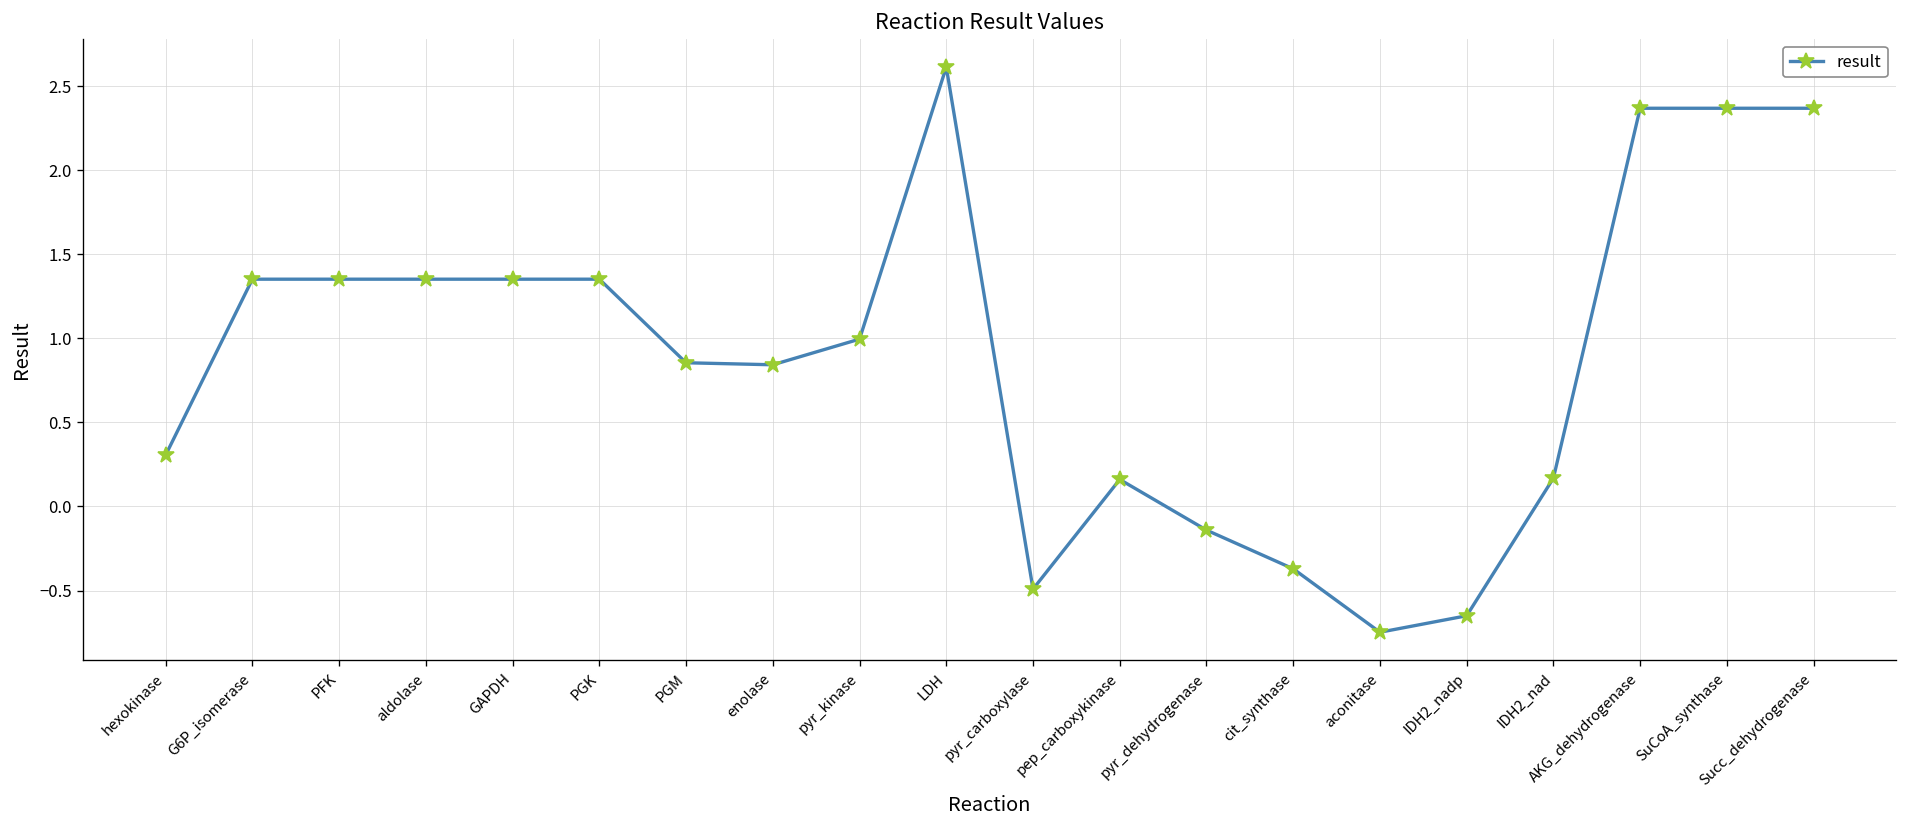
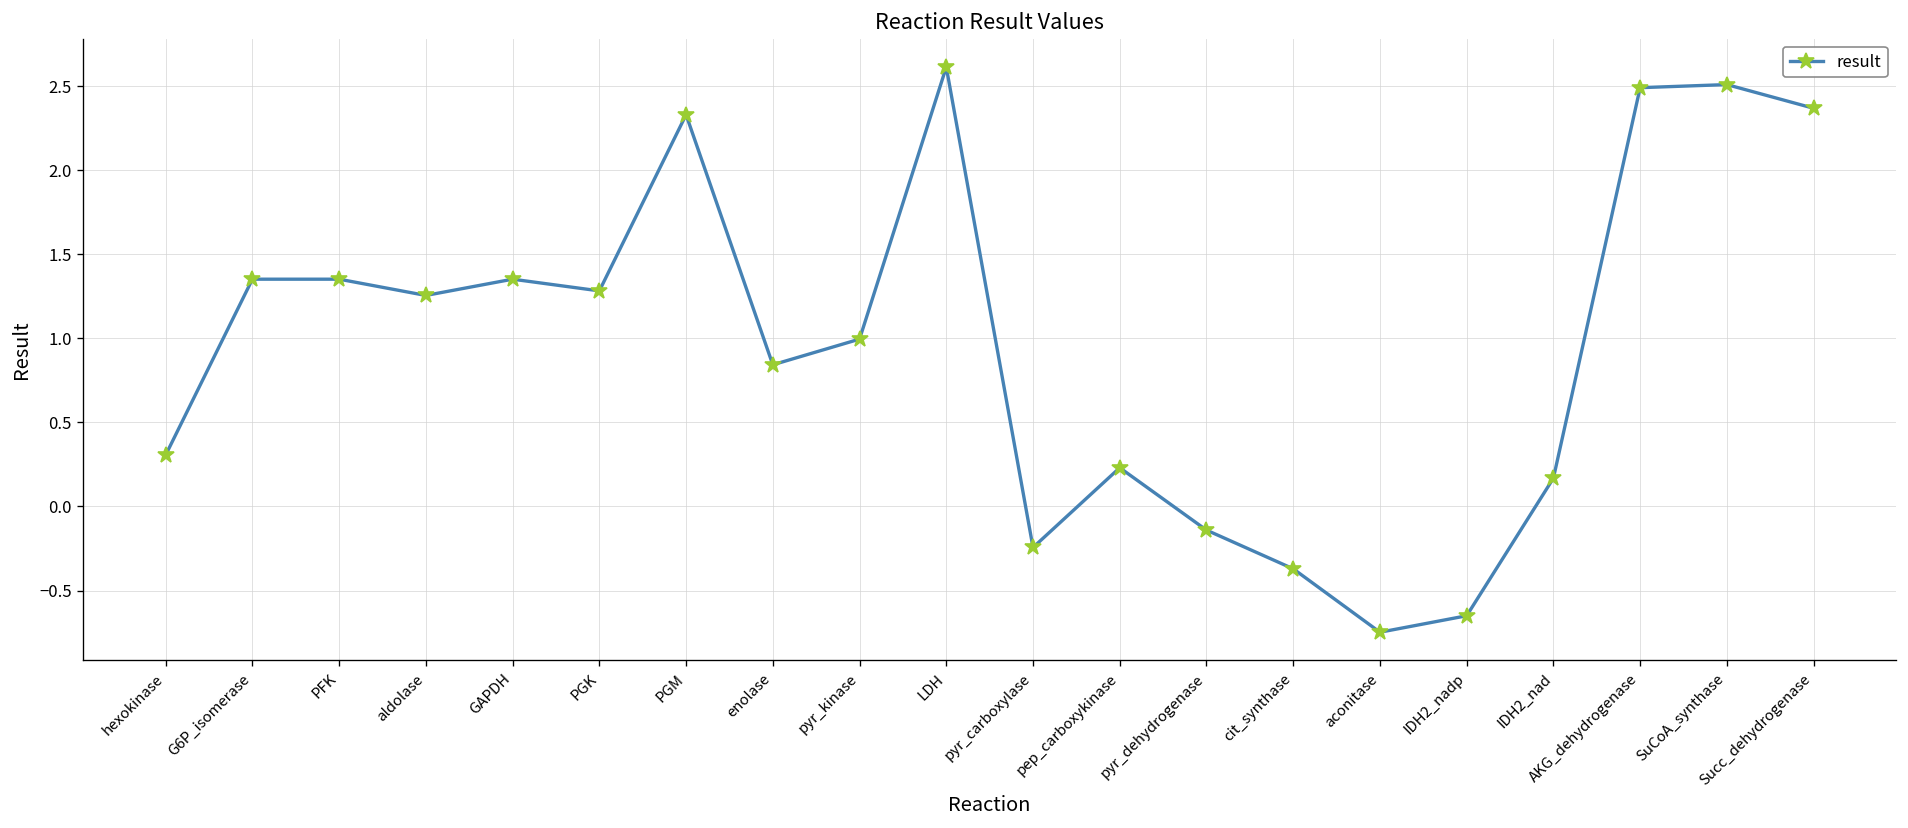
aldolase: 1.35 -> 1.26
PGK: 1.35 -> 1.28
PGM: 0.86 -> 2.33
pyr_carboxylase: -0.49 -> -0.24
pep_carboxykinase: 0.16 -> 0.23
AKG_dehydrogenase: 2.37 -> 2.49
SuCoA_synthase: 2.37 -> 2.51
